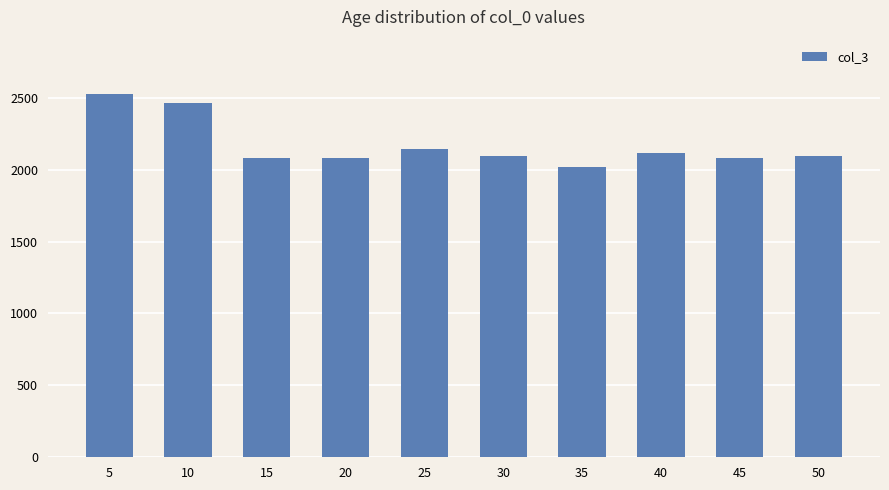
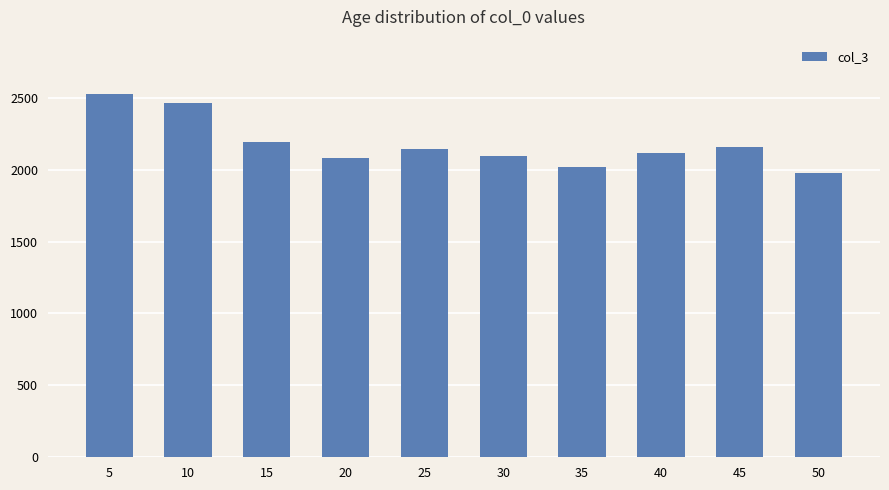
15: 2080 -> 2190
45: 2080 -> 2160
50: 2090 -> 1980
